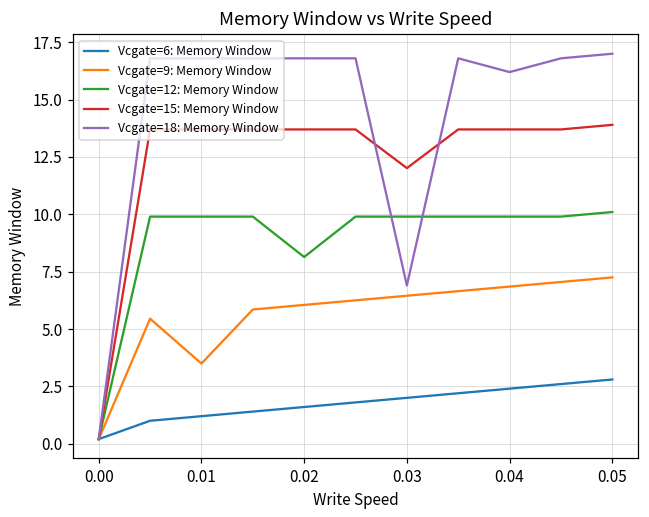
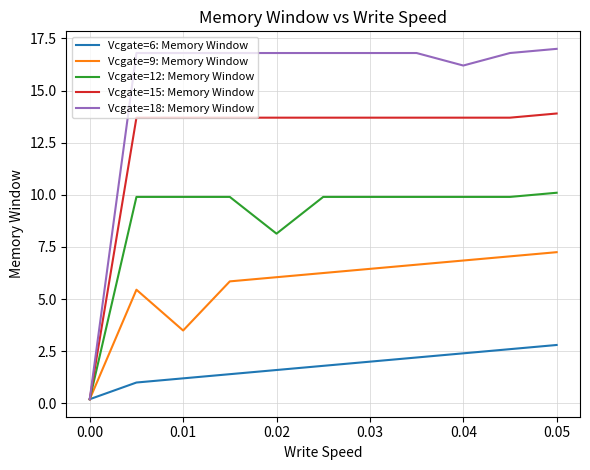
Vcgate=15: Memory Window, 0.03: 12.0 -> 13.7
Vcgate=18: Memory Window, 0.03: 6.9 -> 16.8
